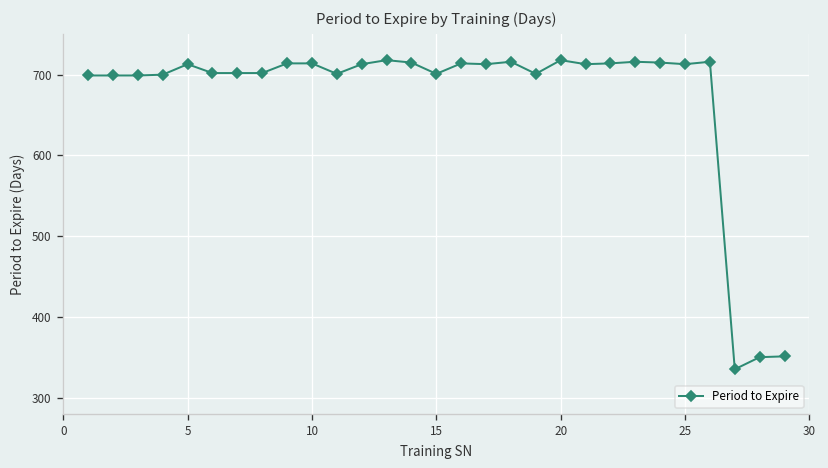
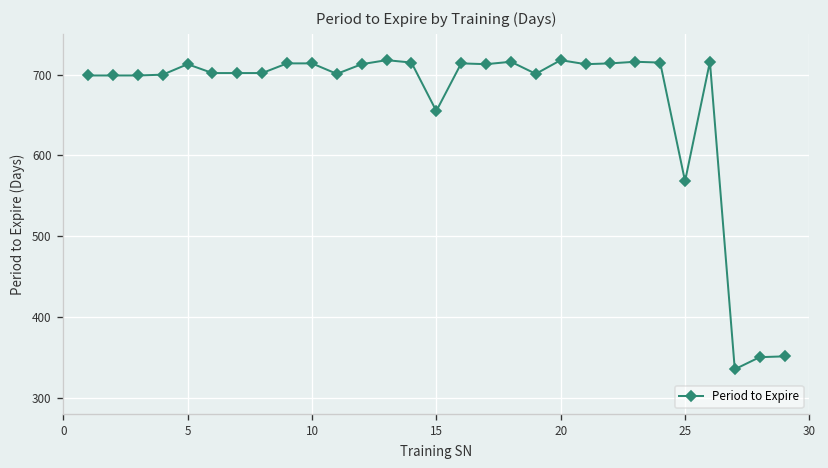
15: 700 -> 660
25: 710 -> 570
